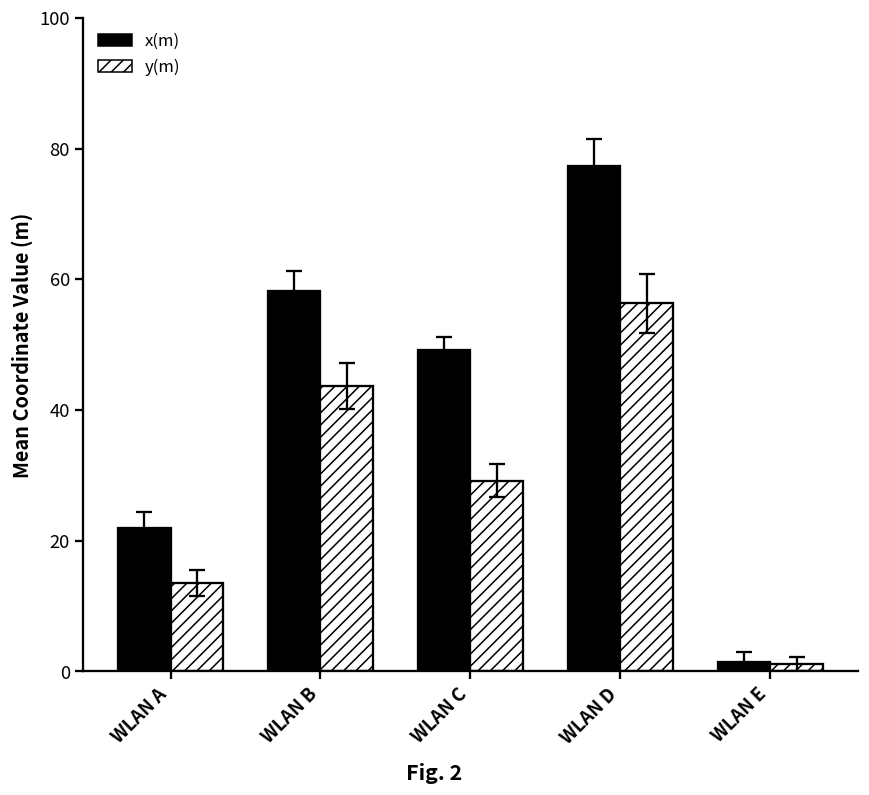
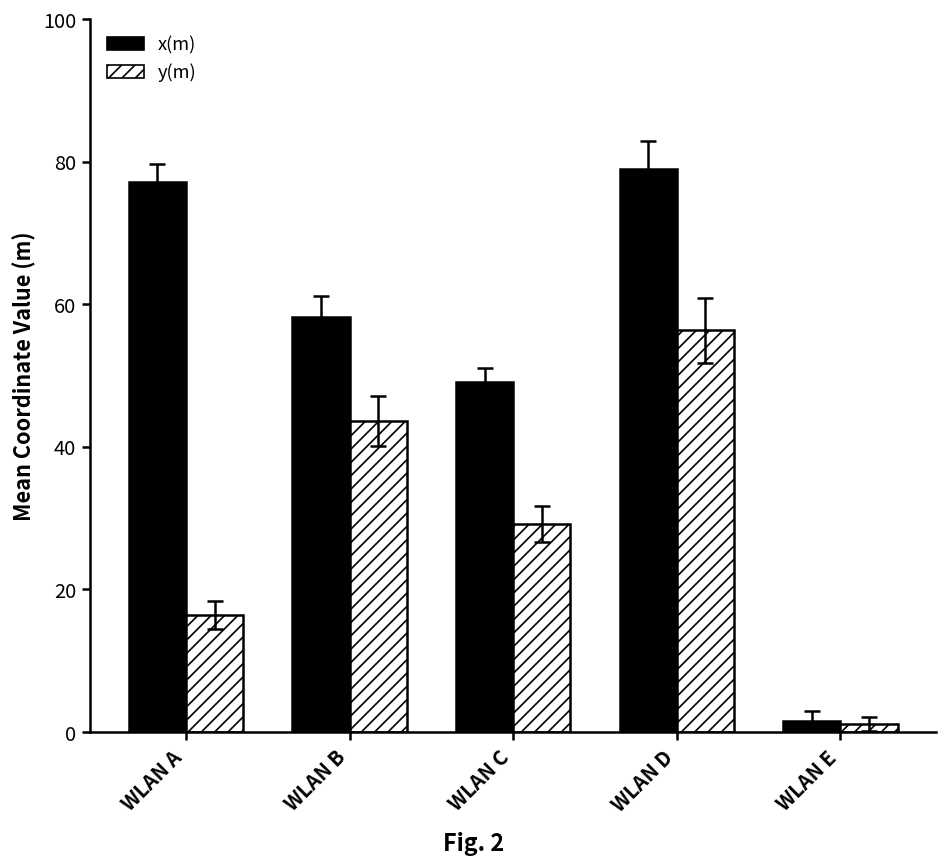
x(m), WLAN A: 22 -> 77
y(m), WLAN A: 13 -> 16
x(m), WLAN D: 77 -> 79
